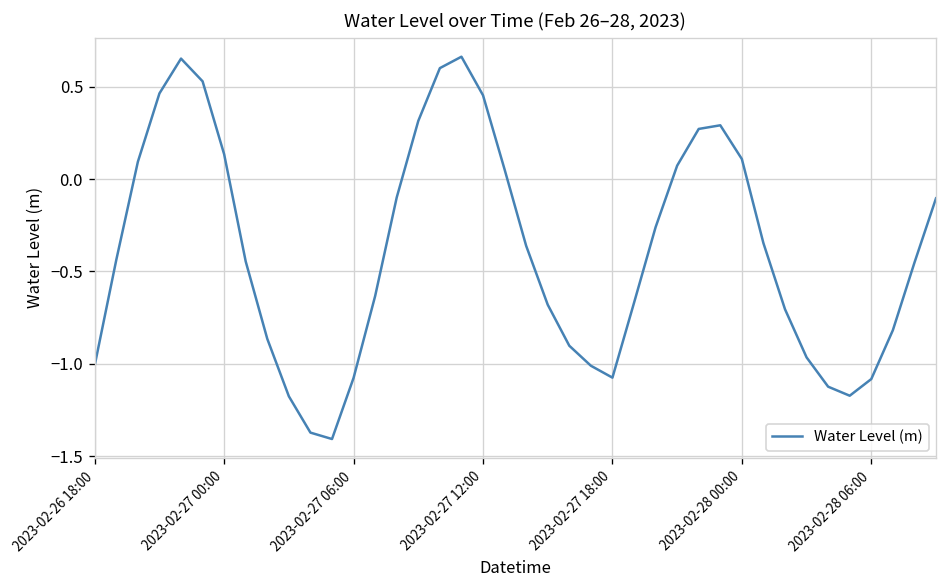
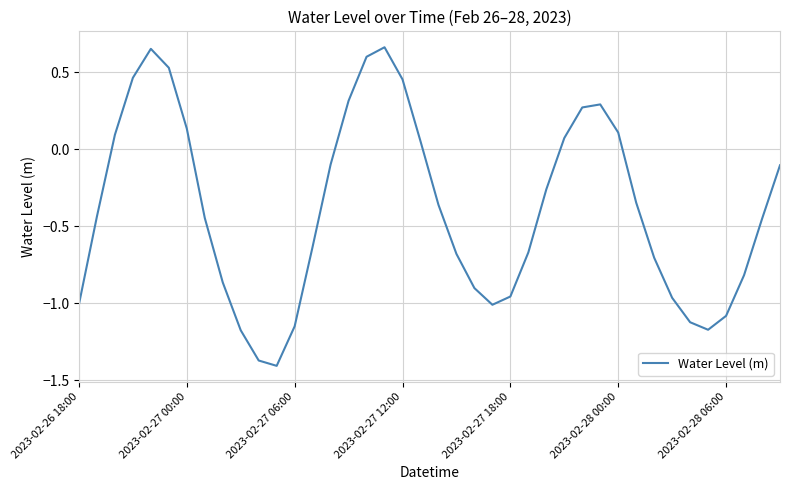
2023-02-27 06:00: -1.08 -> -1.15
2023-02-27 18:00: -1.07 -> -0.96
